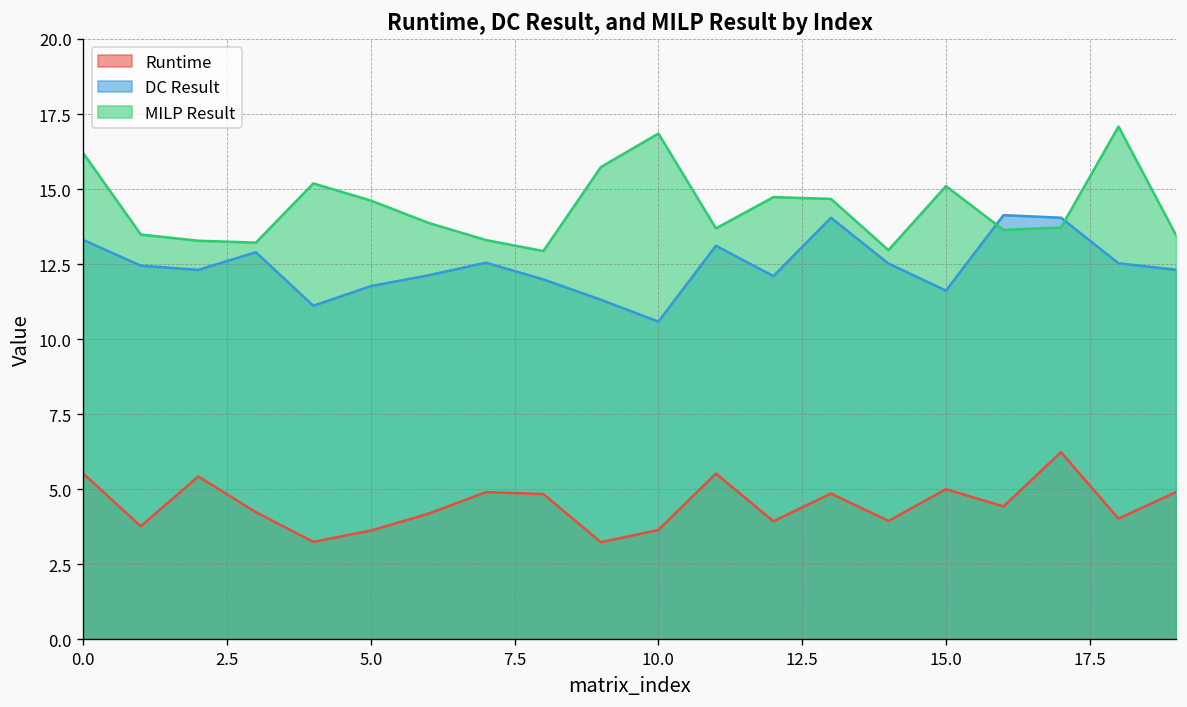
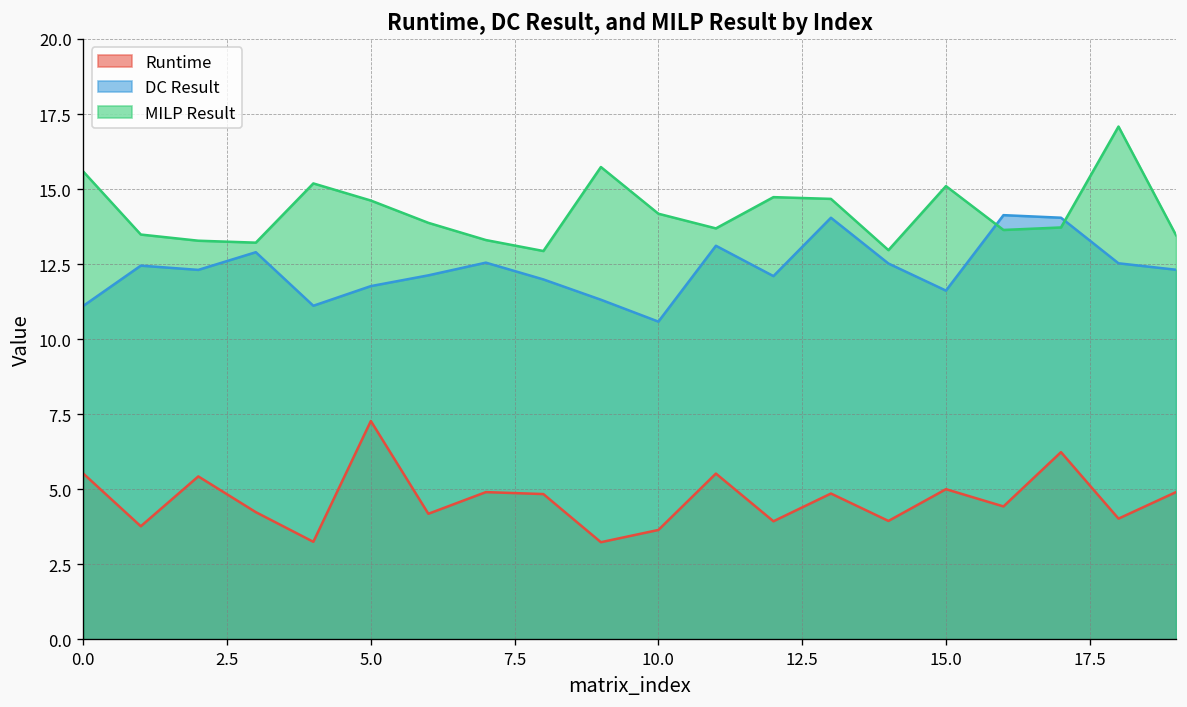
DC Result, 0.0: 13.3 -> 11.1
MILP Result, 0.0: 16.2 -> 15.6
Runtime, 5.0: 3.6 -> 7.3
MILP Result, 10.0: 16.9 -> 14.2
